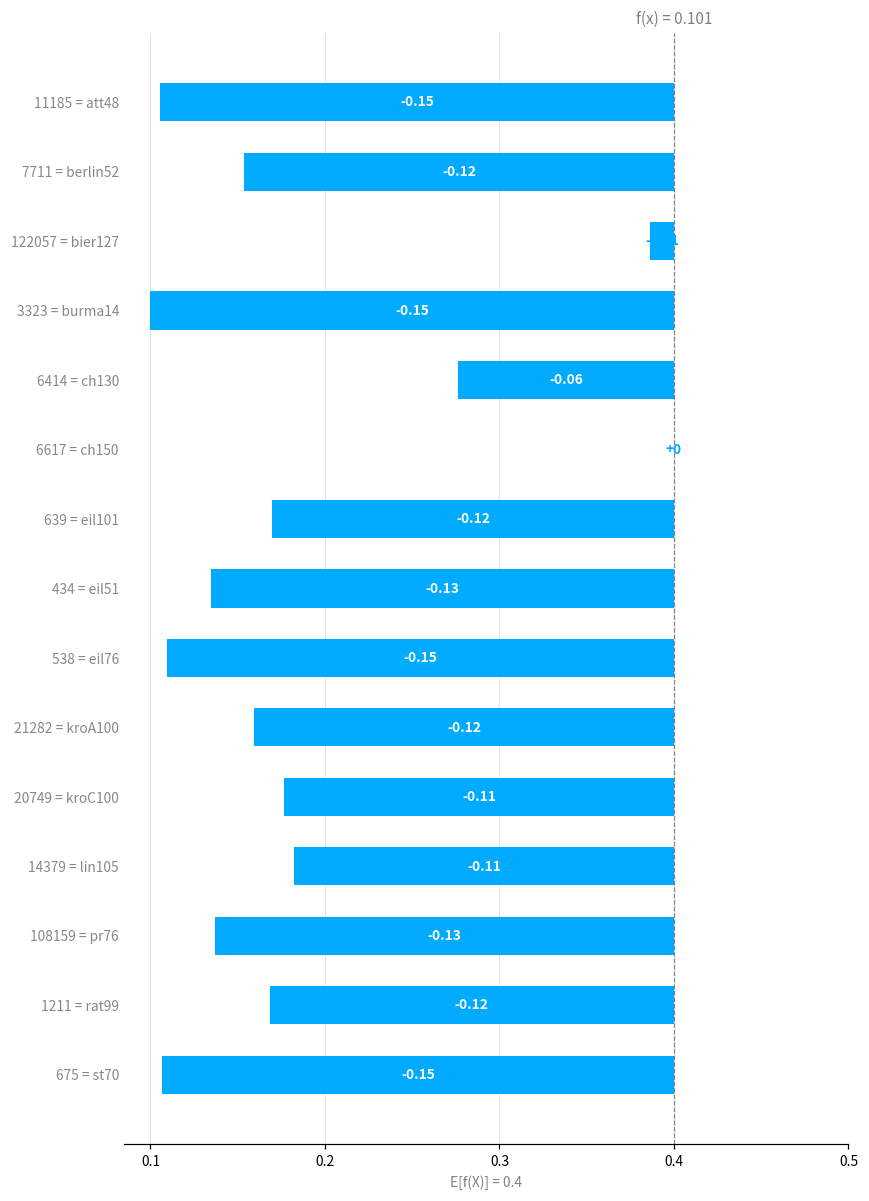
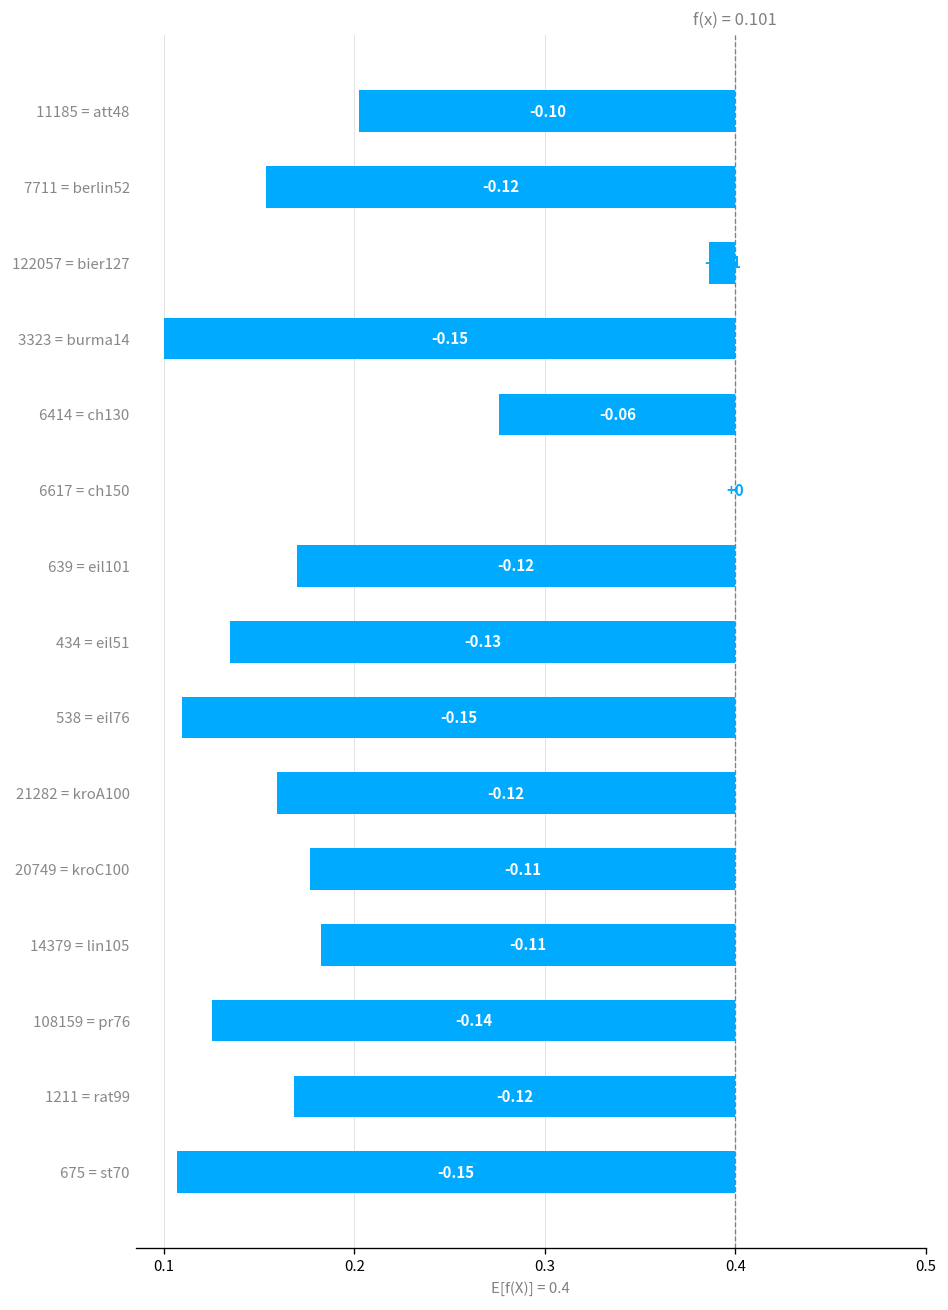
11185 = att48: -0.15 -> -0.10
108159 = pr76: -0.13 -> -0.14
